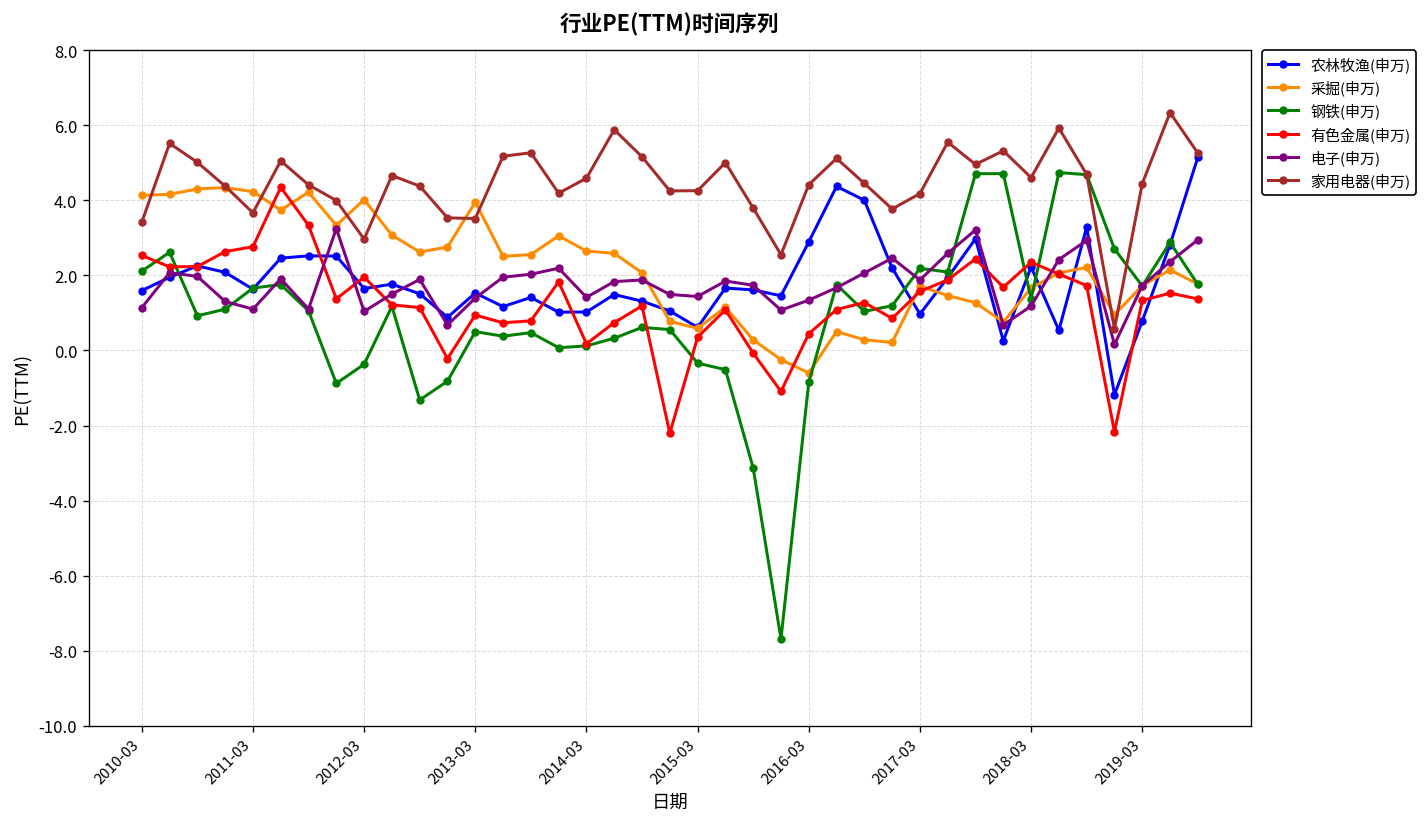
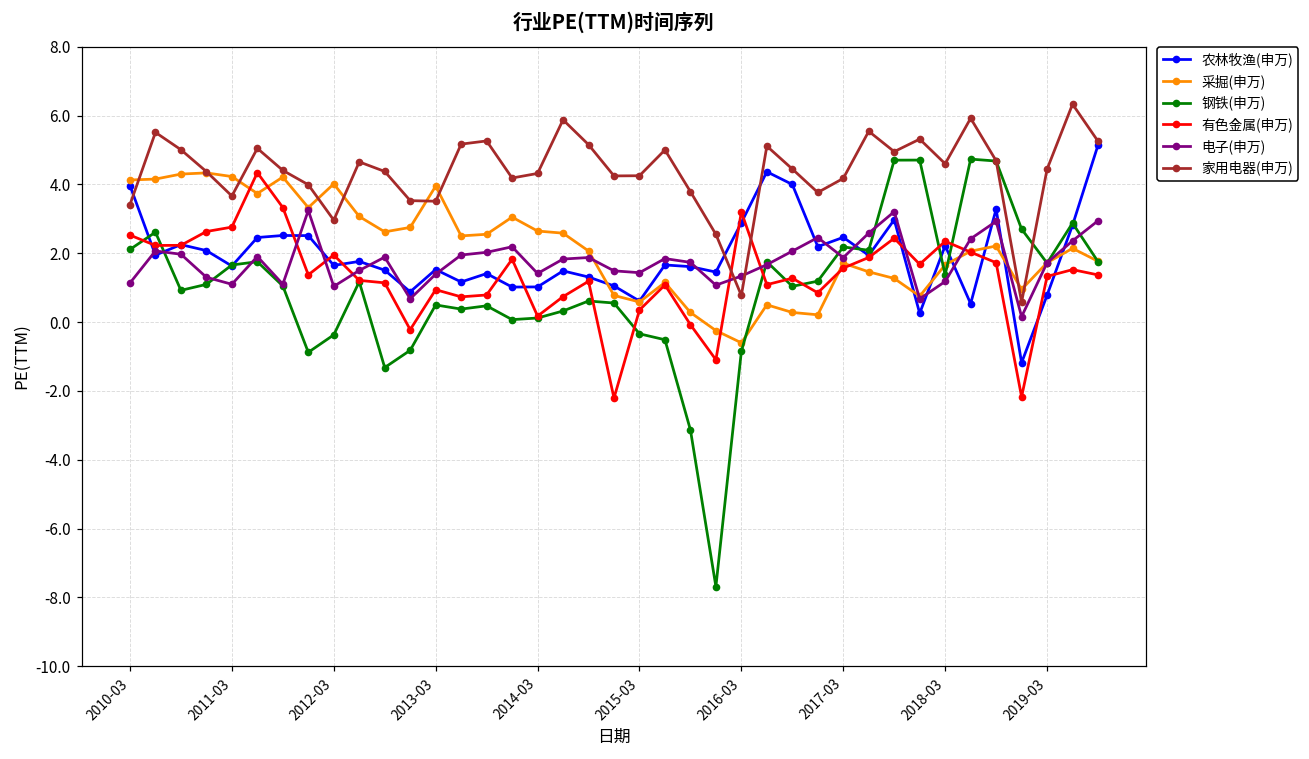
农林牧渔(申万), 2010-03: 1.6 -> 4.0
家用电器(申万), 2014-03: 4.6 -> 4.3
有色金属(申万), 2016-03: 0.4 -> 3.2
家用电器(申万), 2016-03: 4.4 -> 0.8
农林牧渔(申万), 2017-03: 1.0 -> 2.5
